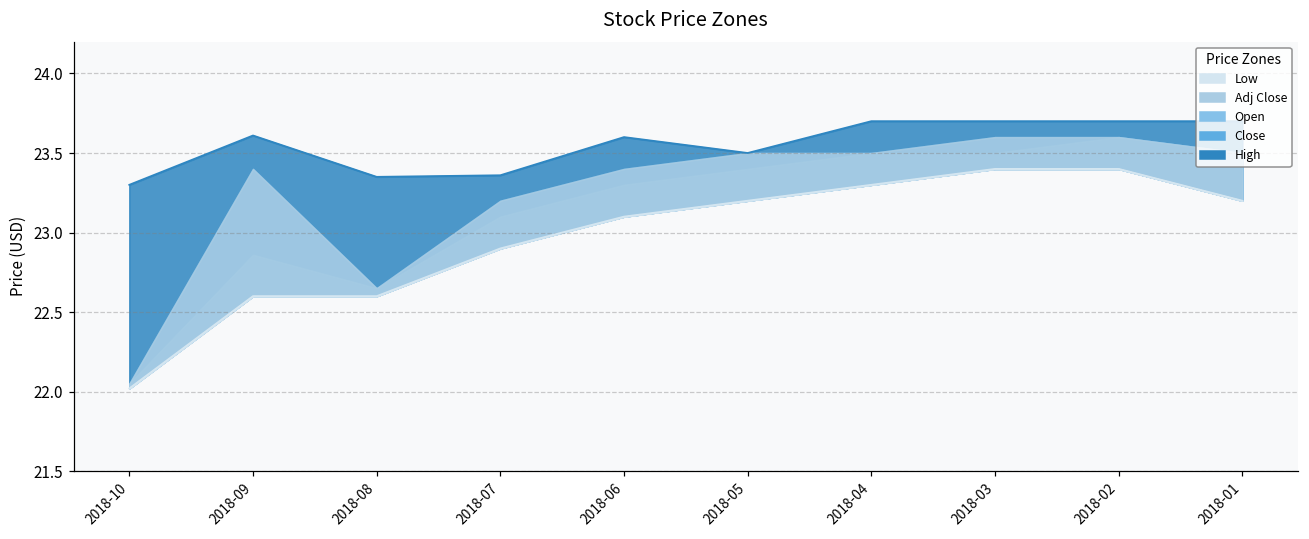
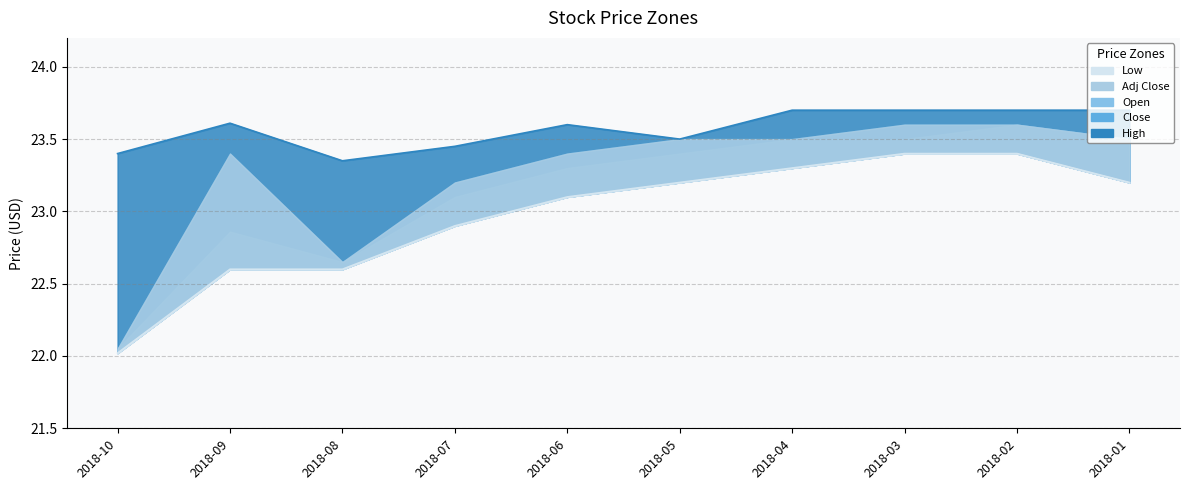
High, 2018-10: 23.3 -> 23.4
High, 2018-07: 23.36 -> 23.45
